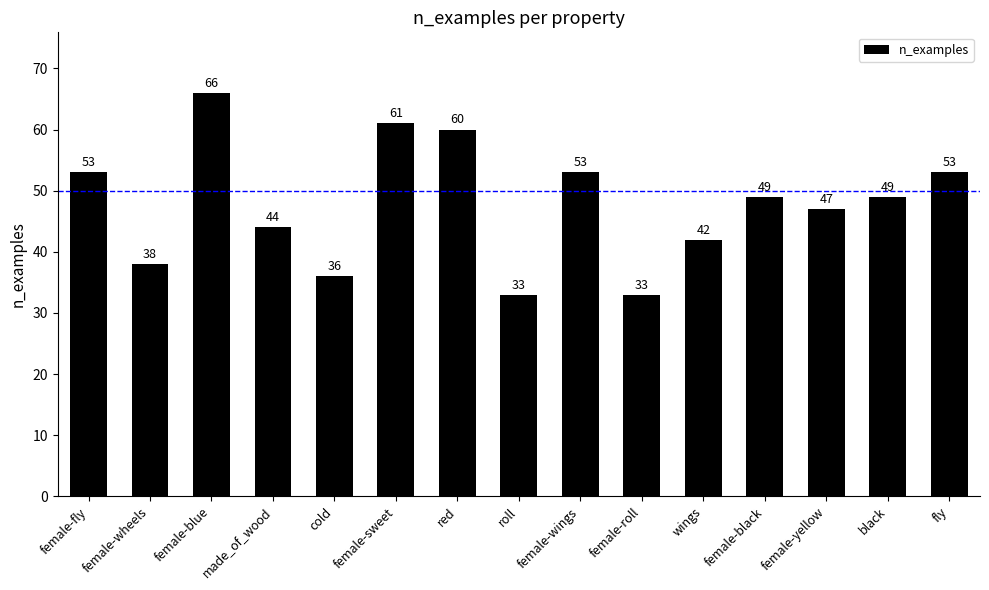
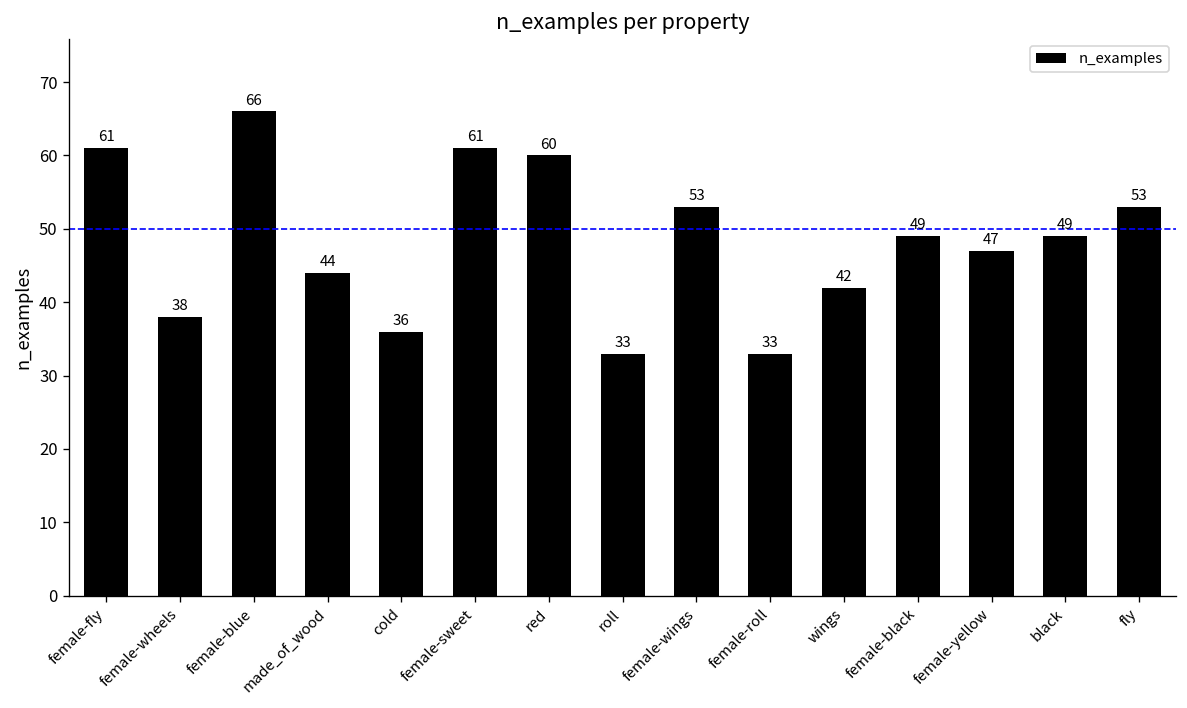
female-fly: 53 -> 61
